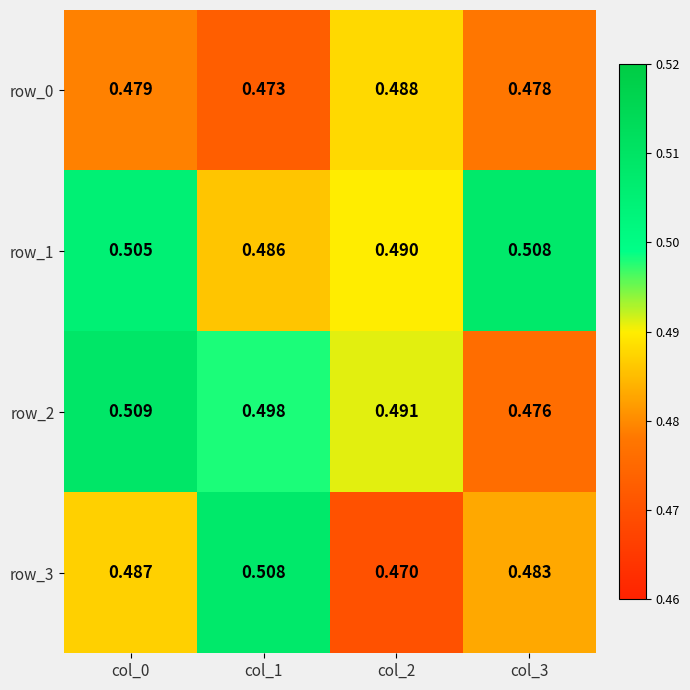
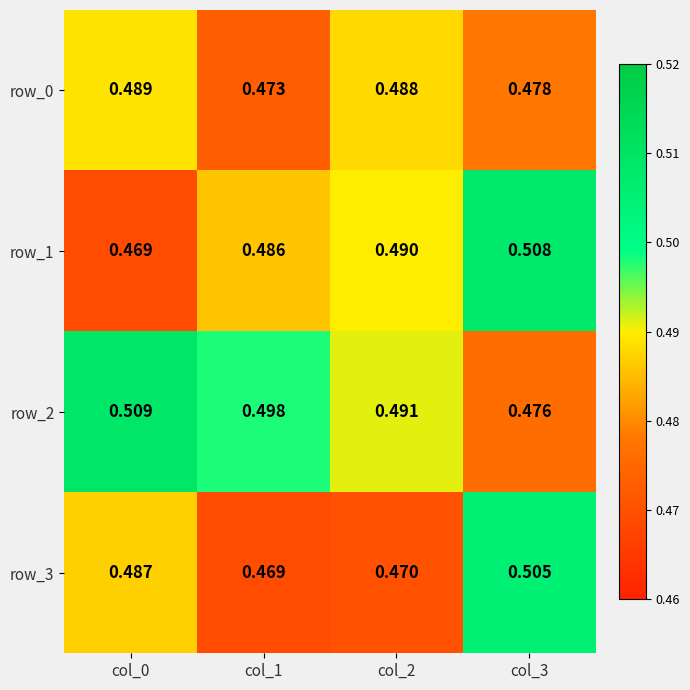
row_0, col_0: 0.479 -> 0.489
row_1, col_0: 0.505 -> 0.469
row_3, col_1: 0.508 -> 0.469
row_3, col_3: 0.483 -> 0.505
